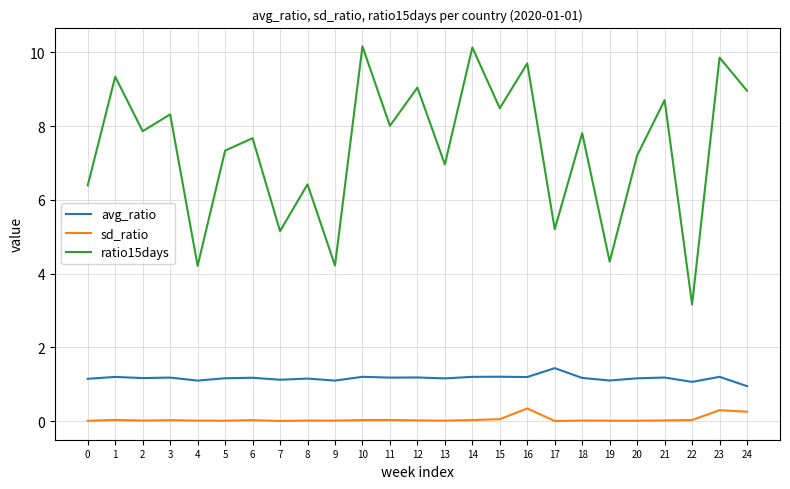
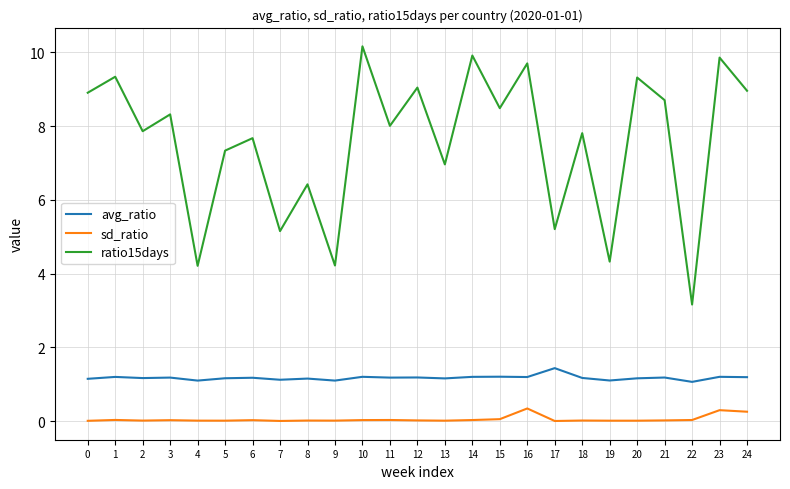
ratio15days, 0: 6.4 -> 8.9
ratio15days, 14: 10.1 -> 9.9
ratio15days, 20: 7.2 -> 9.3
avg_ratio, 24: 0.9 -> 1.2
